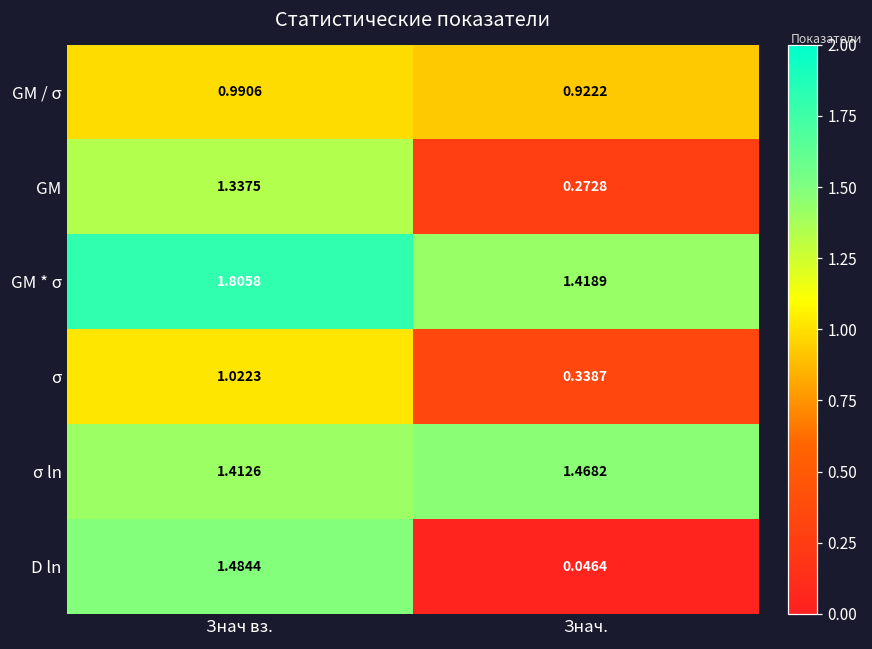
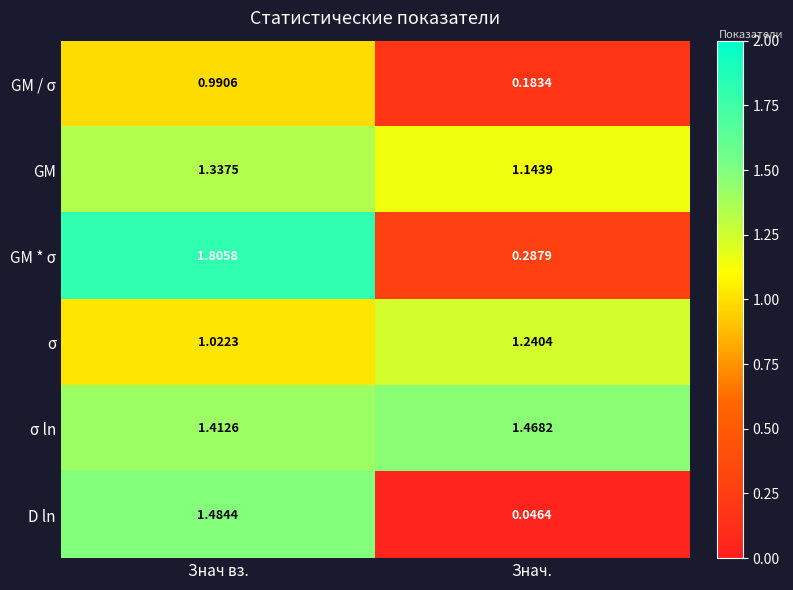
GM / σ, Знач.: 0.9222 -> 0.1834
GM, Знач.: 0.2728 -> 1.1439
GM * σ, Знач.: 1.4189 -> 0.2879
σ, Знач.: 0.3387 -> 1.2404
